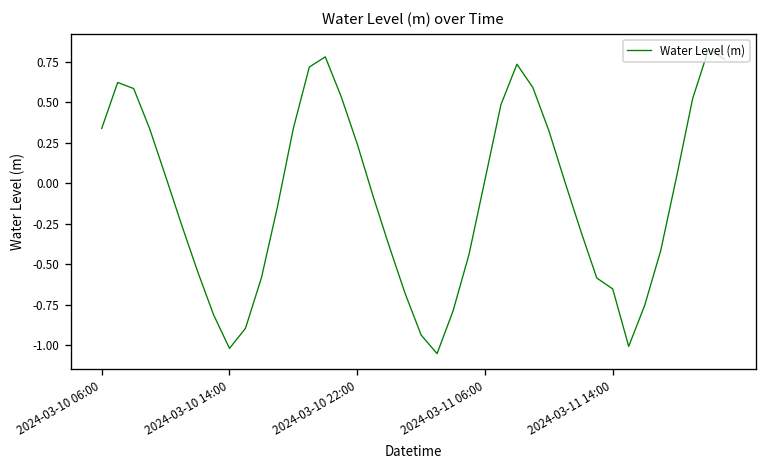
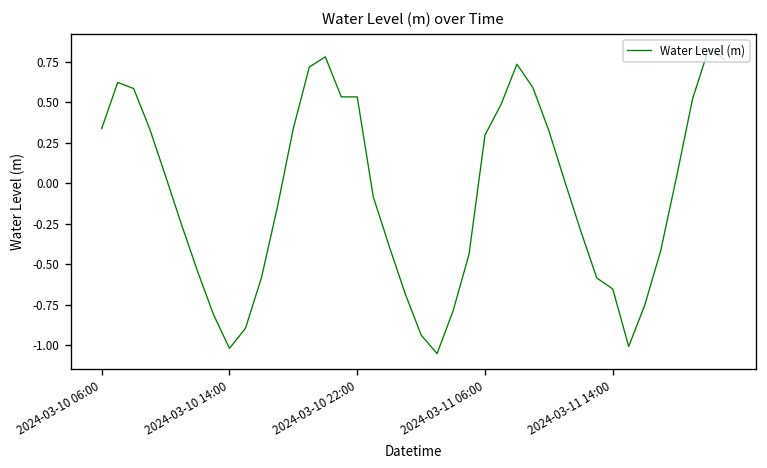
2024-03-10 22:00: 0.24 -> 0.53
2024-03-11 06:00: 0.02 -> 0.30
